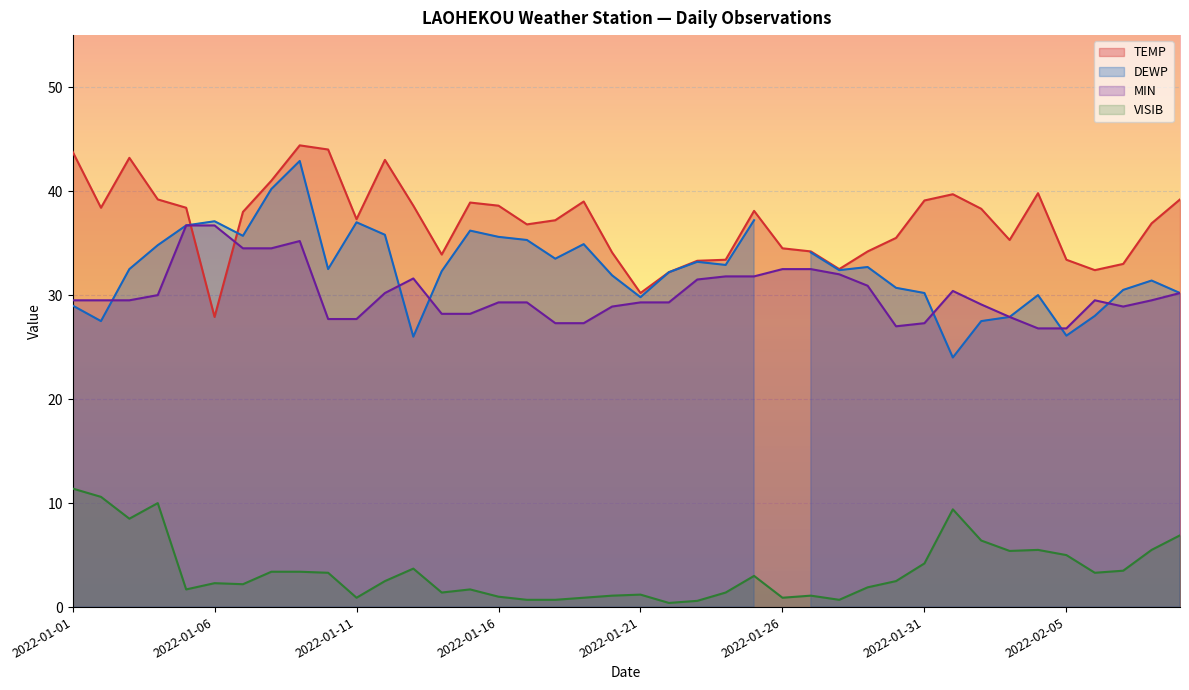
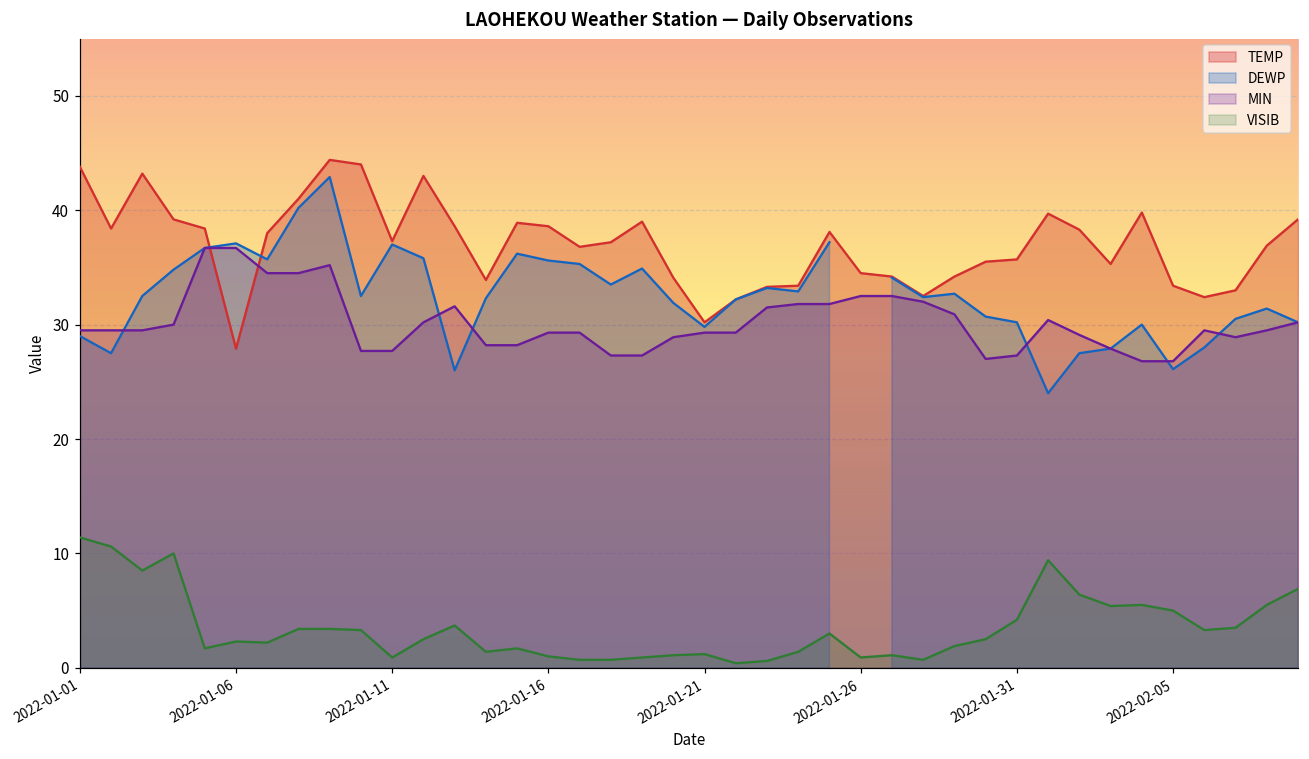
TEMP, 2022-01-31: 39.1 -> 35.7
